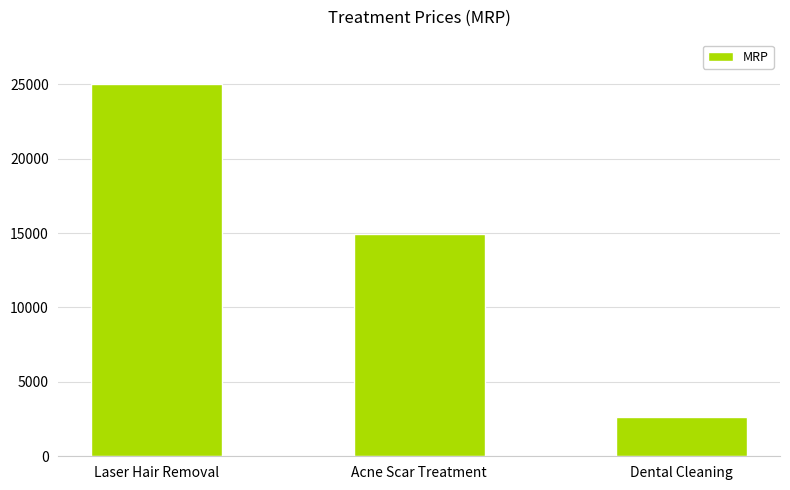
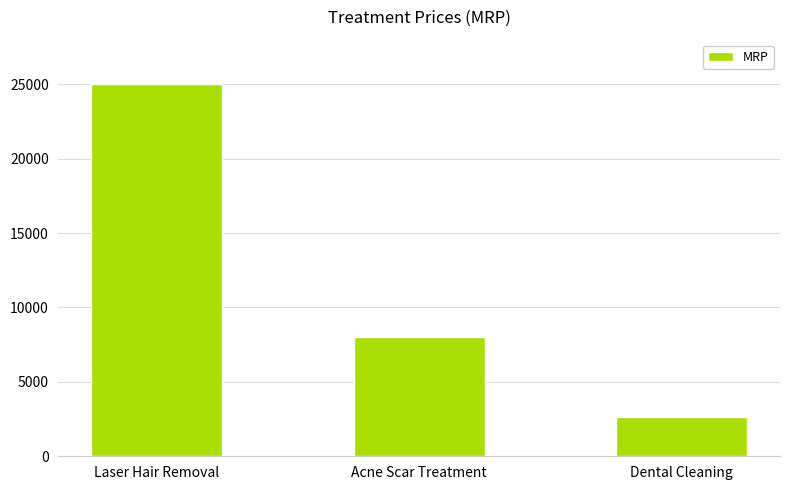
Acne Scar Treatment: 15000 -> 8000
